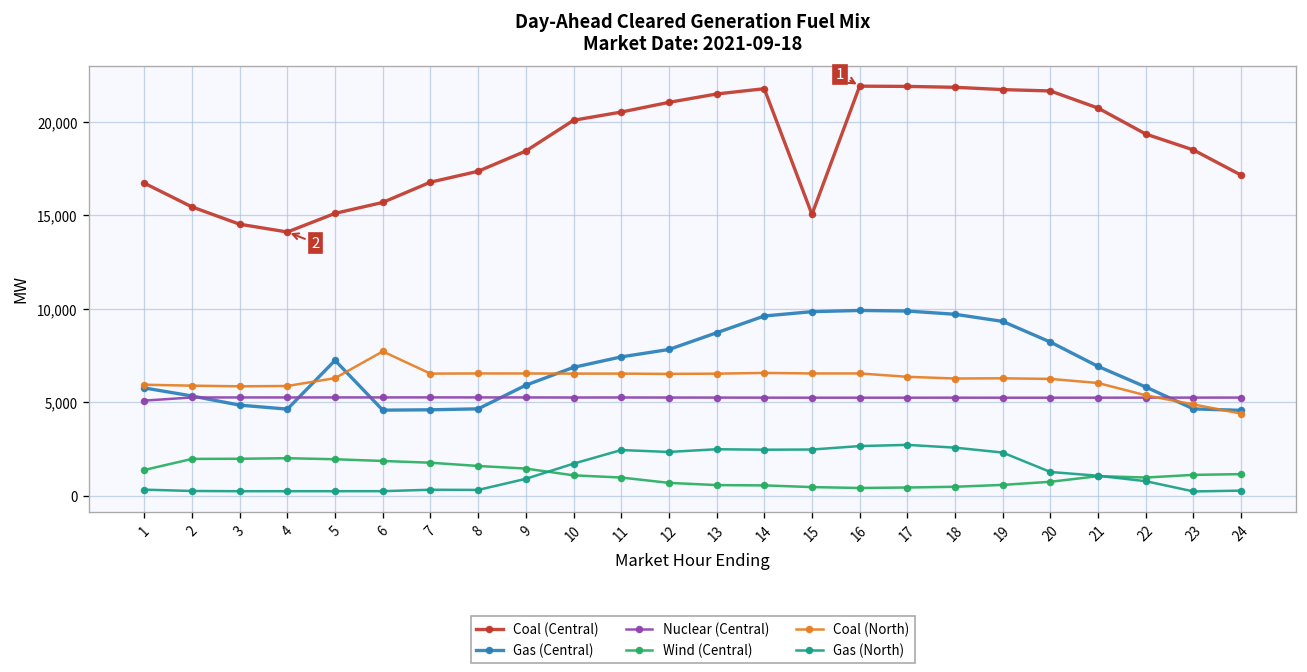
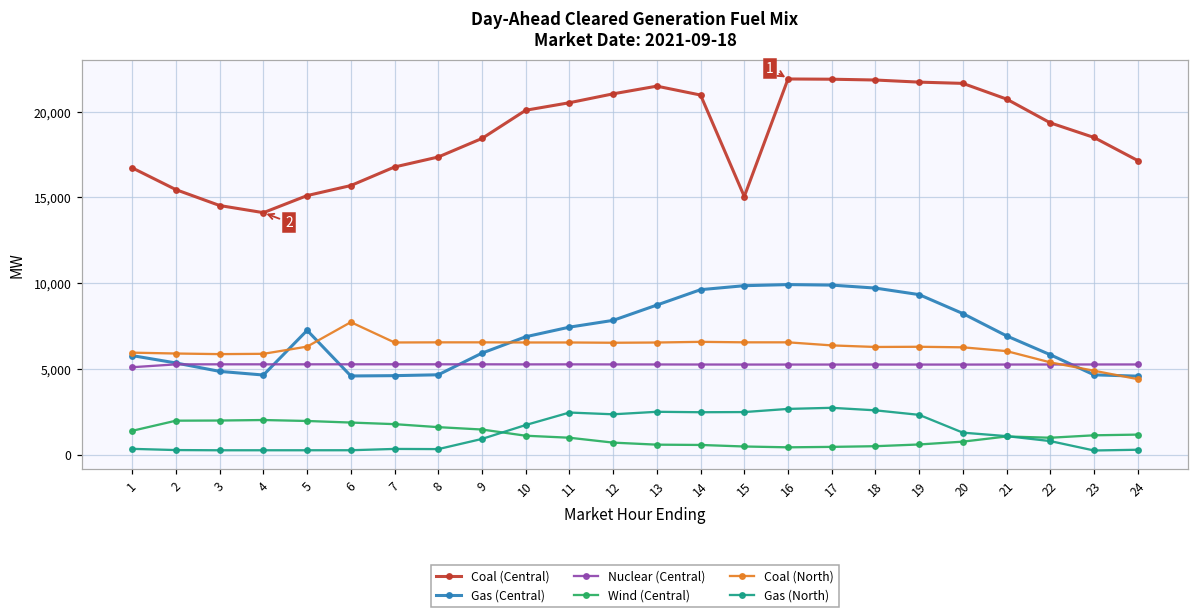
Coal (Central), 14: 21,800 -> 21,000
